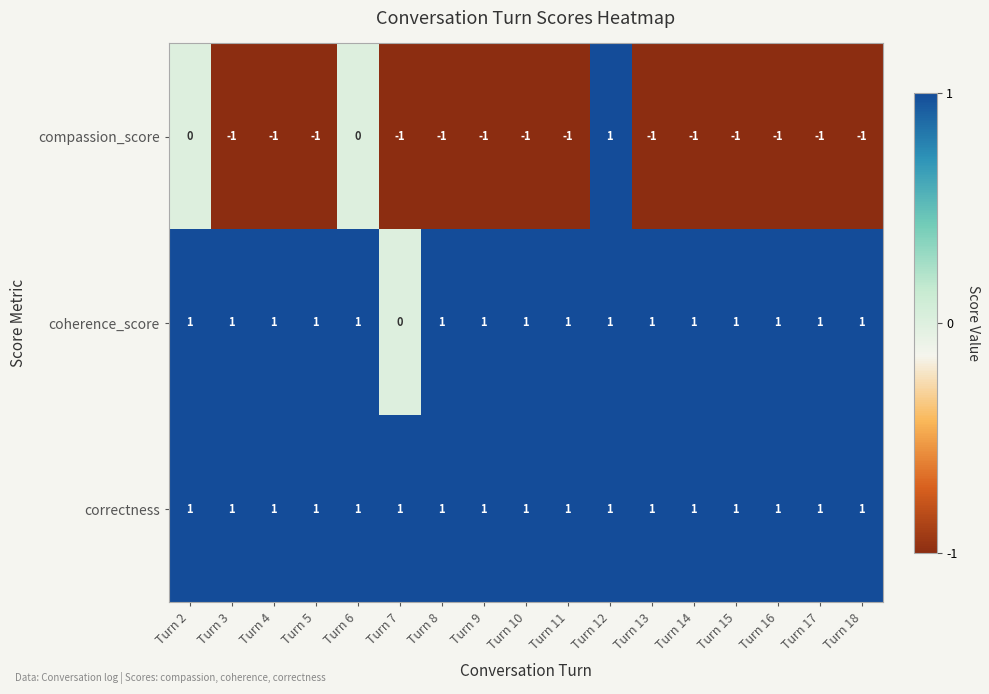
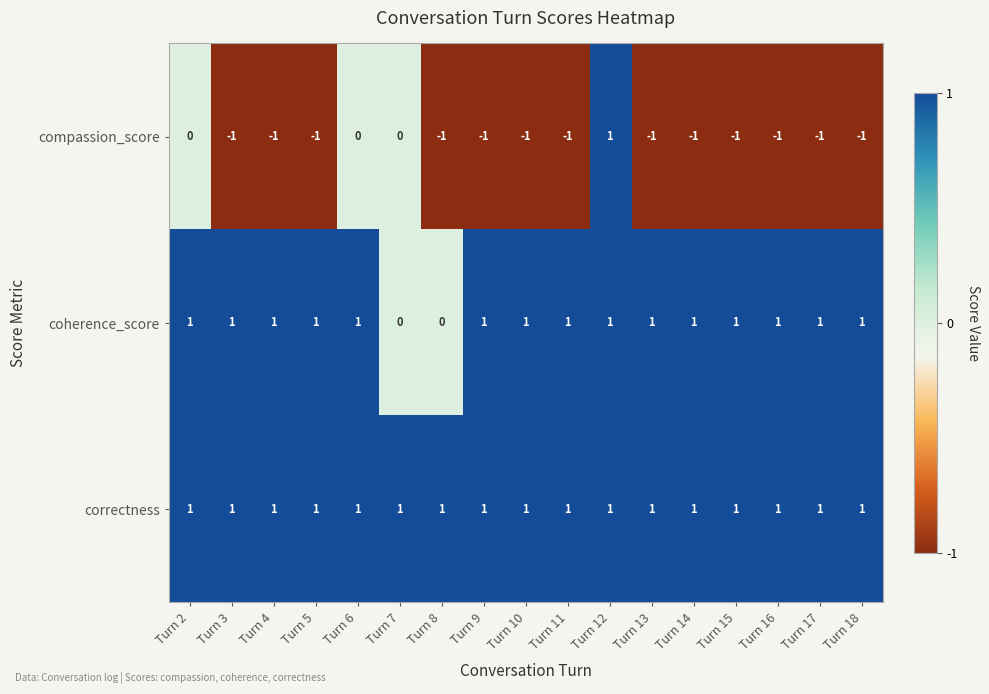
compassion_score, Turn 7: -1 -> 0
coherence_score, Turn 8: 1 -> 0
